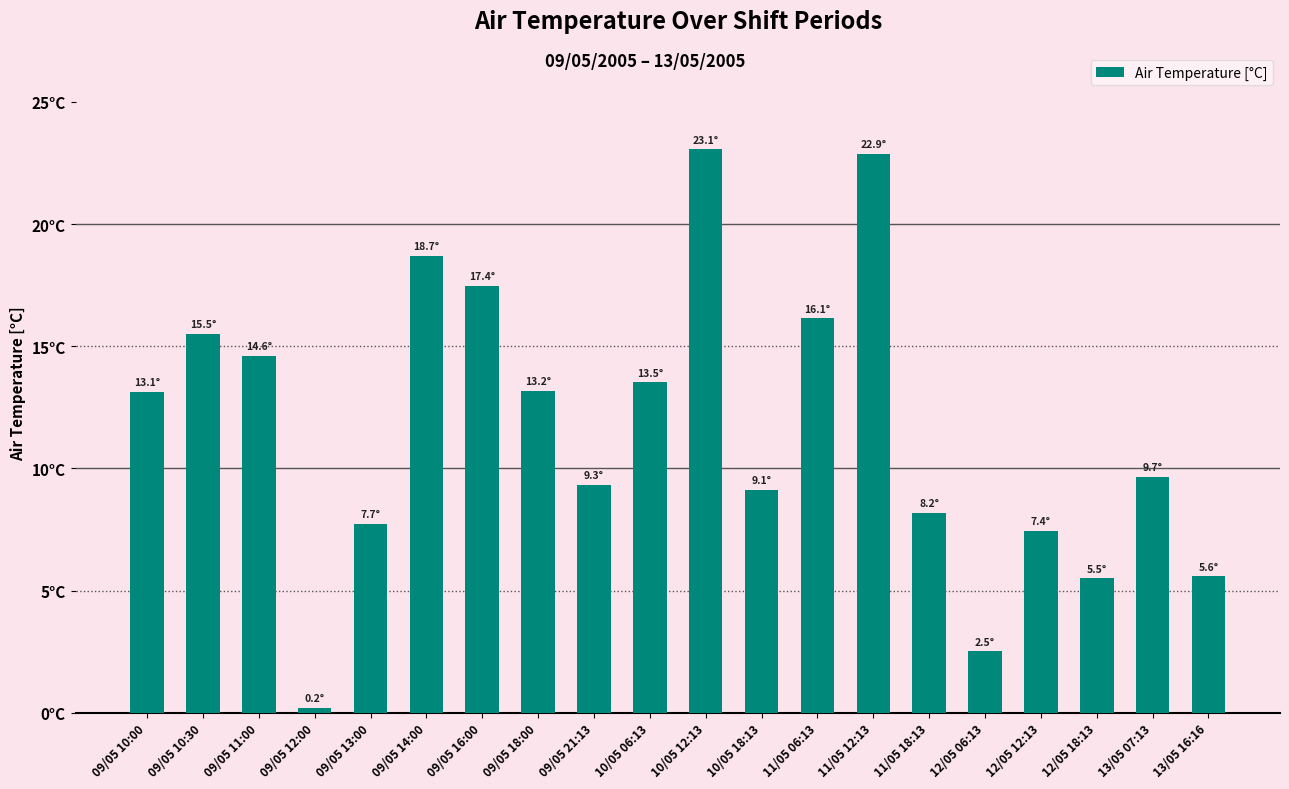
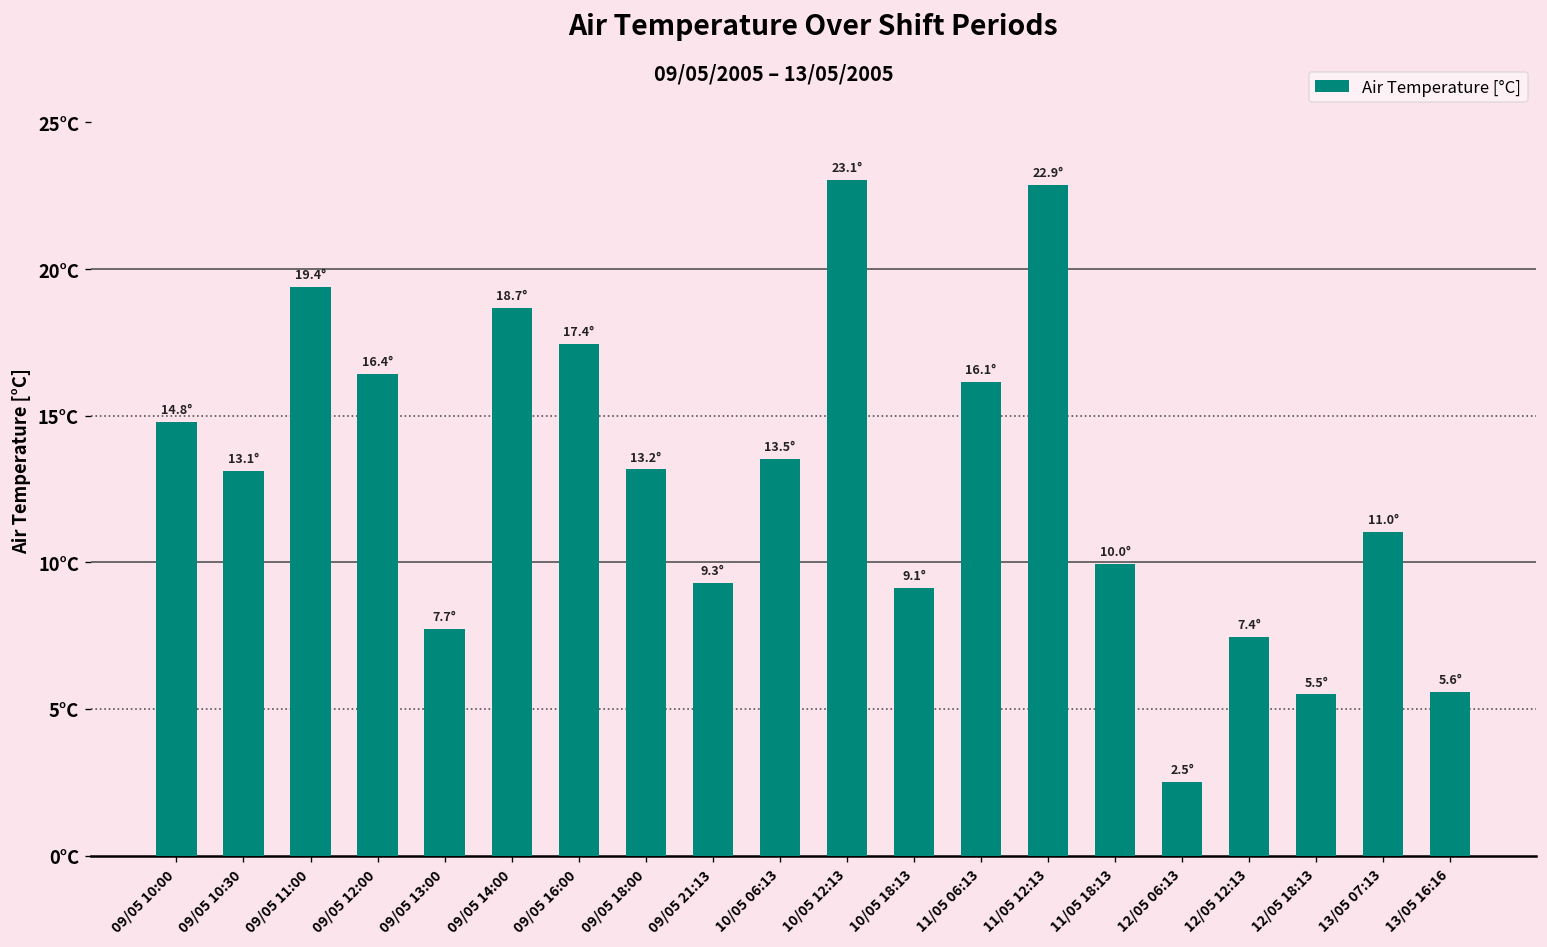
09/05 10:00: 13.1° -> 14.8°
09/05 10:30: 15.5° -> 13.1°
09/05 11:00: 14.6° -> 19.4°
09/05 12:00: 0.2° -> 16.4°
11/05 18:13: 8.2° -> 10.0°
13/05 07:13: 9.7° -> 11.0°
